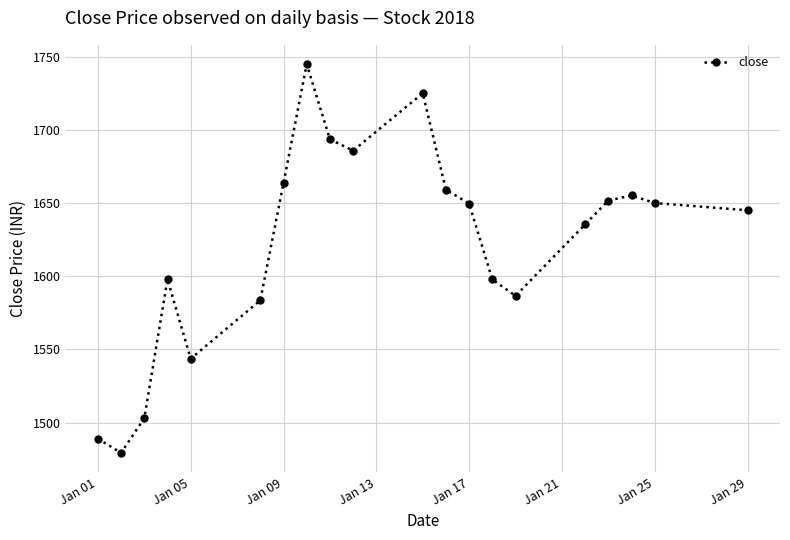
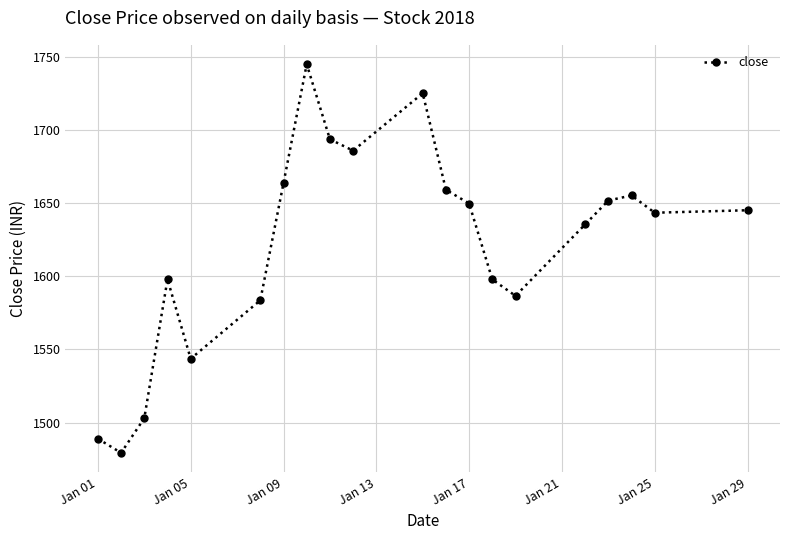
Jan 25: 1650 -> 1643
